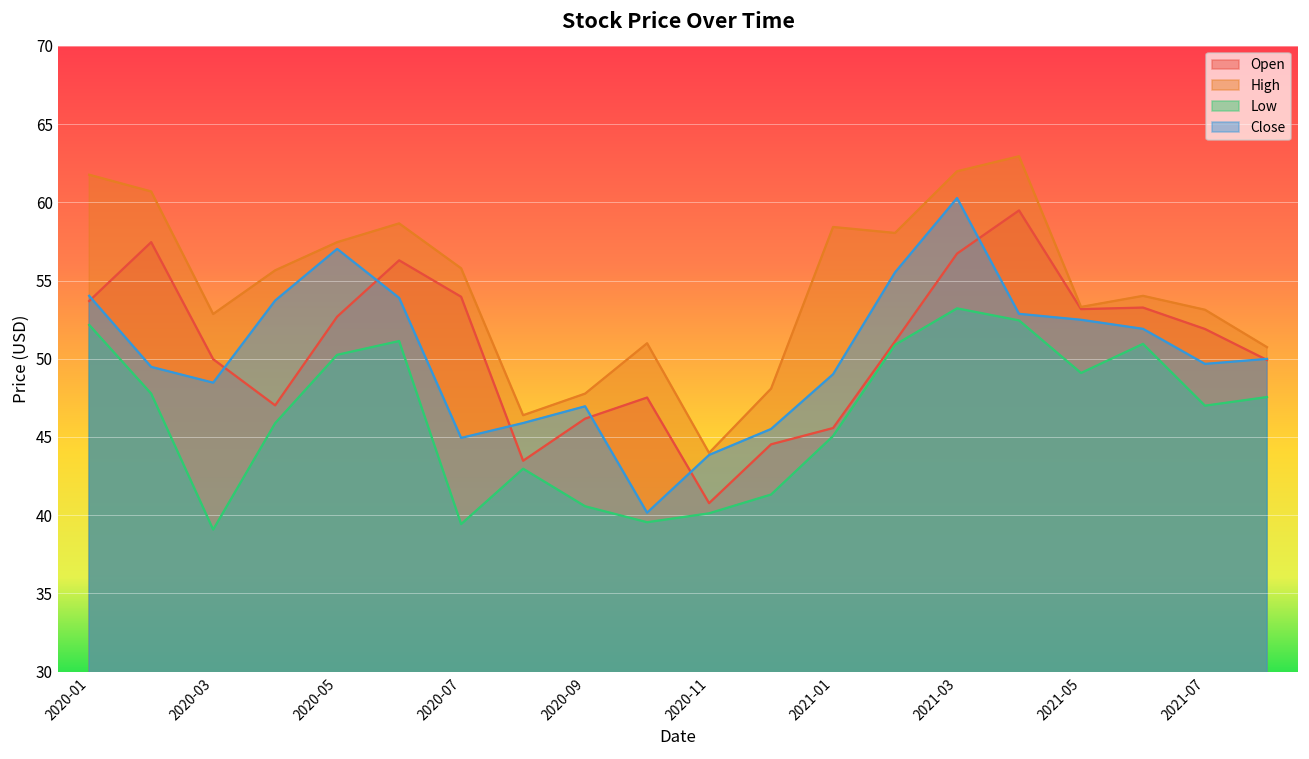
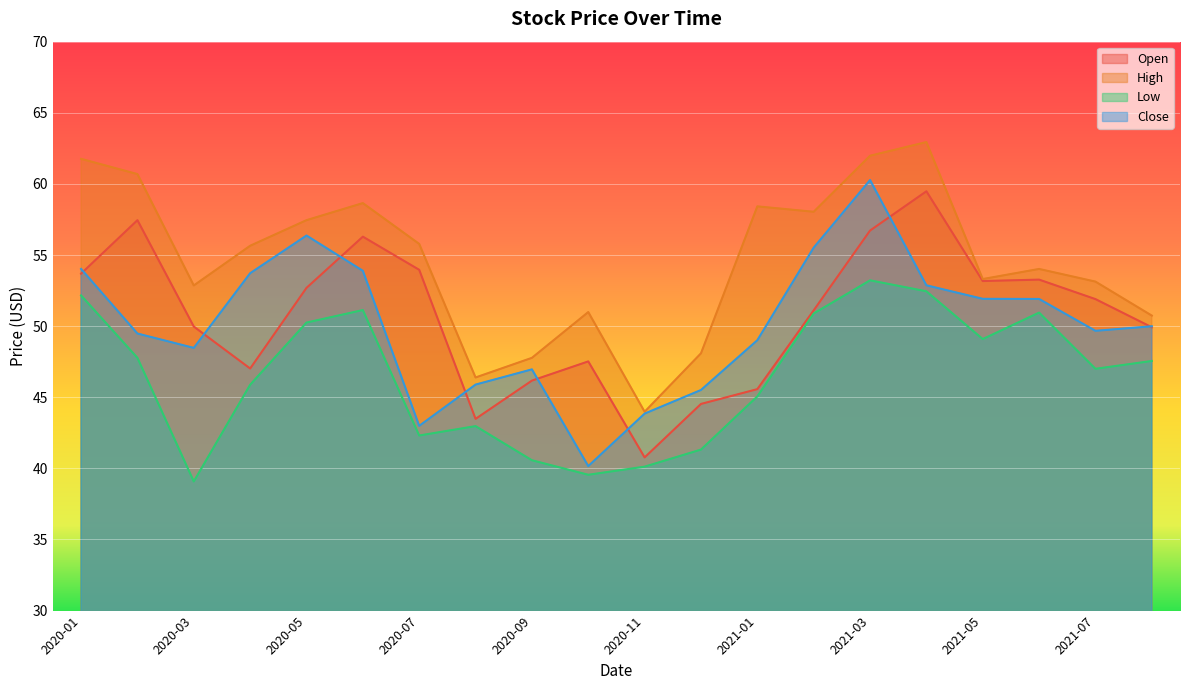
Close, 2020-05: 57.0 -> 56.4
Low, 2020-07: 39.4 -> 42.3
Close, 2020-07: 44.9 -> 43.0
Close, 2021-05: 52.5 -> 51.9
